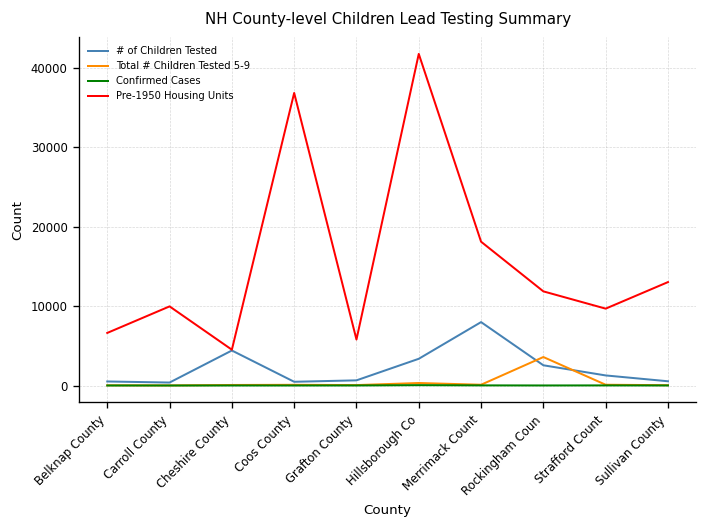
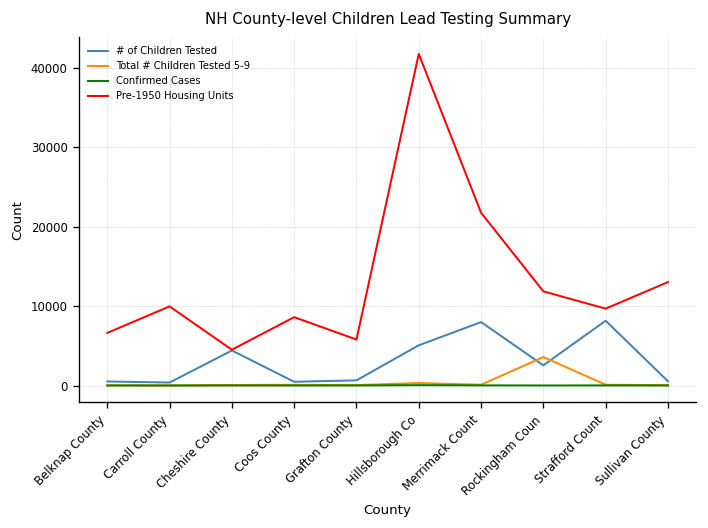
Pre-1950 Housing Units, Coos County: 37000 -> 9000
# of Children Tested, Hillsborough Co: 3000 -> 5000
Pre-1950 Housing Units, Merrimack Count: 18000 -> 22000
# of Children Tested, Strafford Count: 1000 -> 8000
